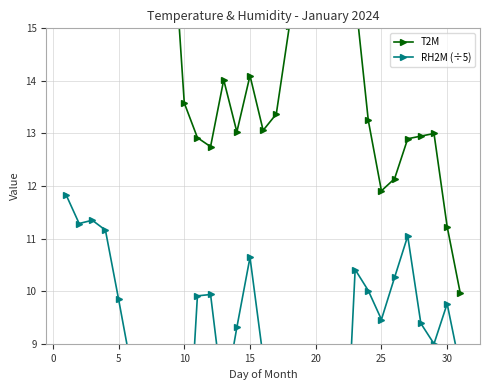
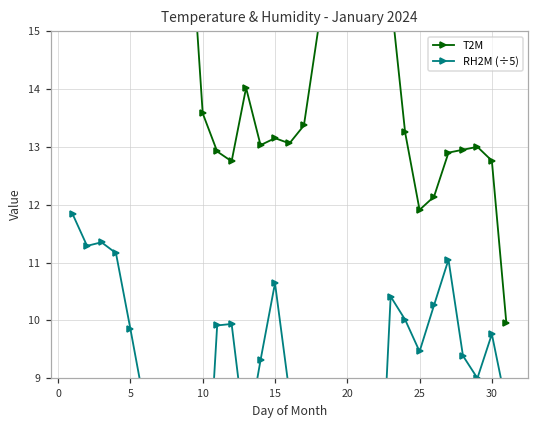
T2M, 15: 14.1 -> 13.2
T2M, 30: 11.2 -> 12.8
